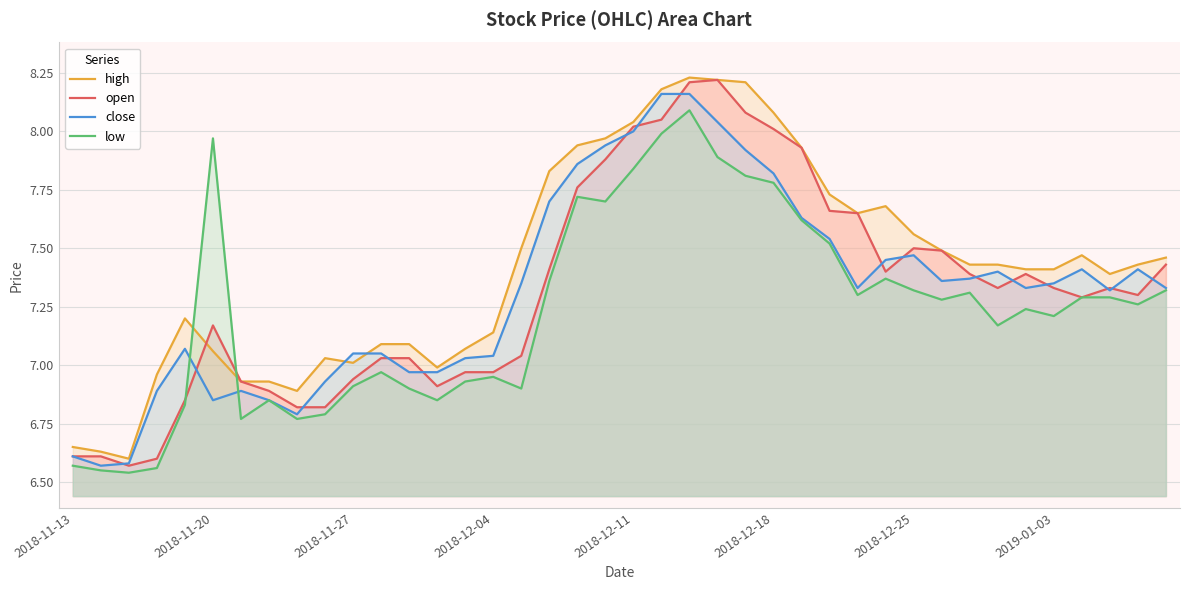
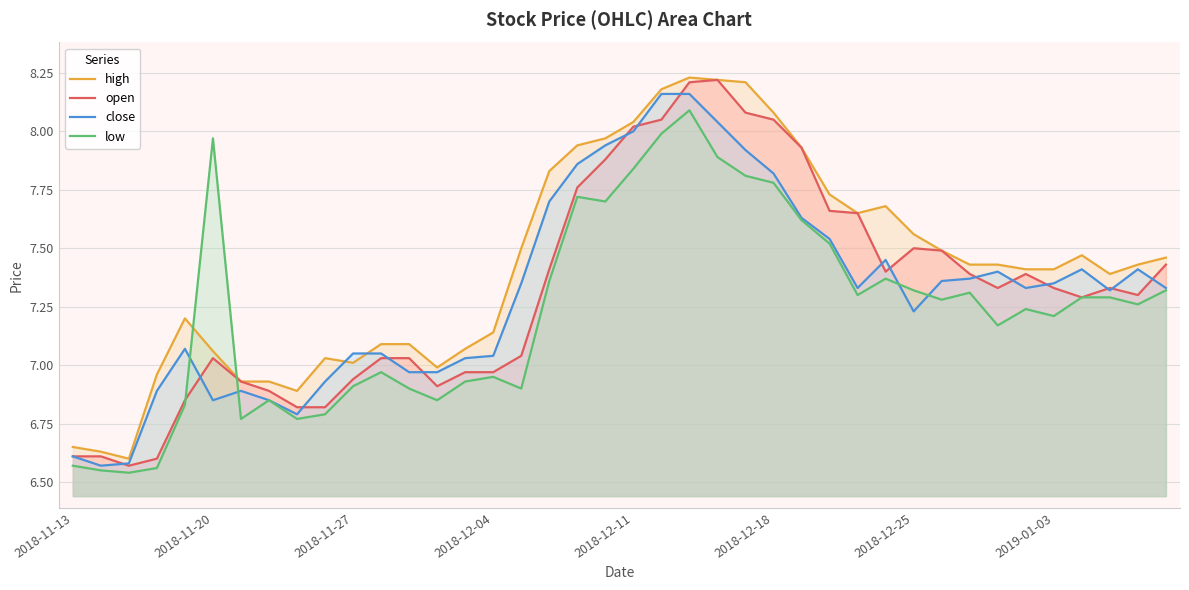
open, 2018-11-20: 7.17 -> 7.03
open, 2018-12-18: 8.01 -> 8.05
close, 2018-12-25: 7.47 -> 7.23
